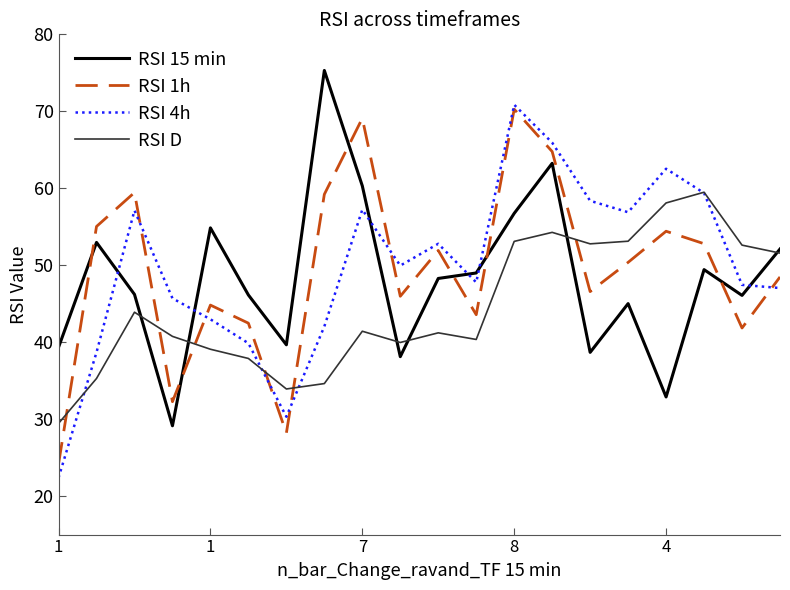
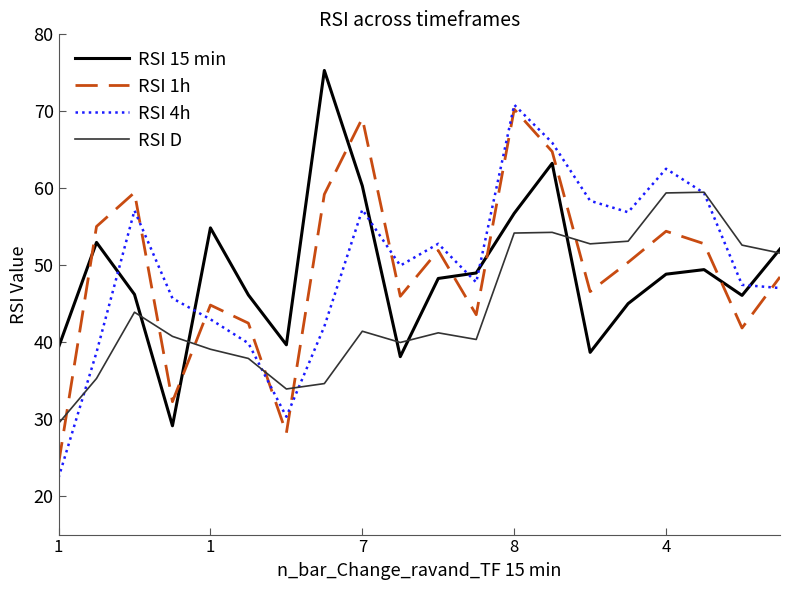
RSI D, 8: 53 -> 54
RSI 15 min, 4: 33 -> 49
RSI D, 4: 58 -> 59
